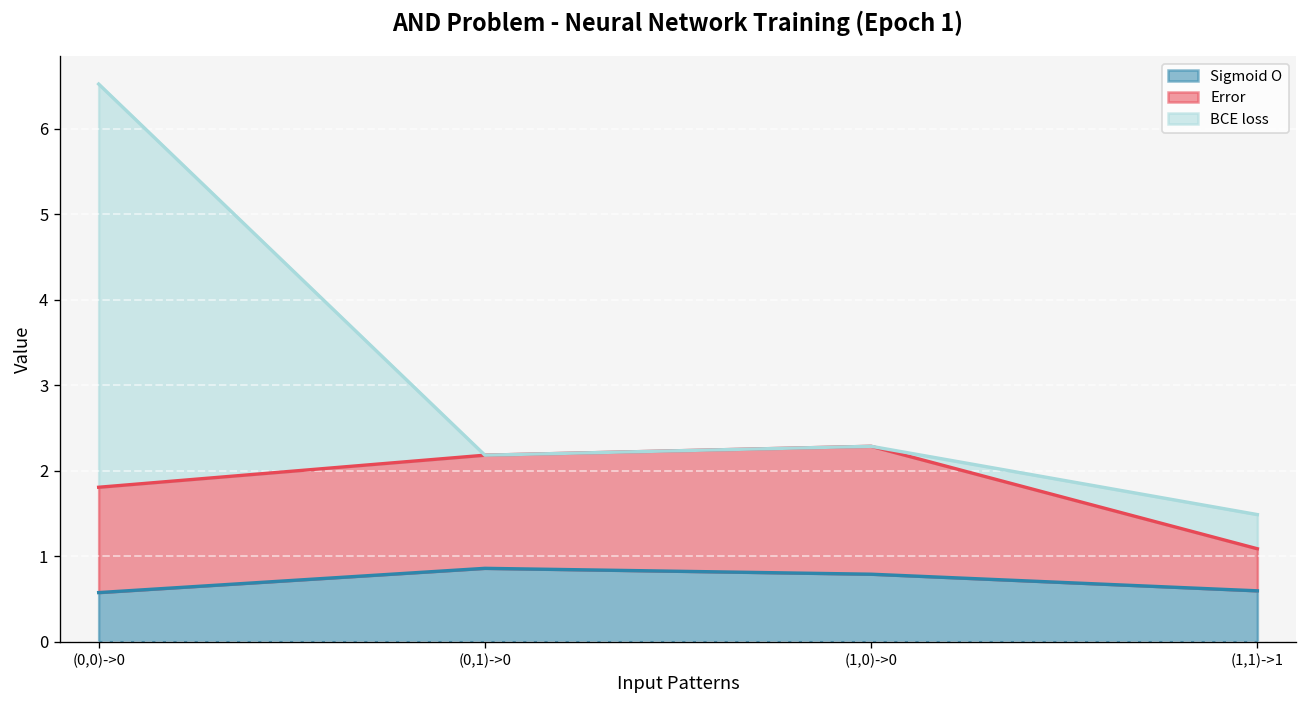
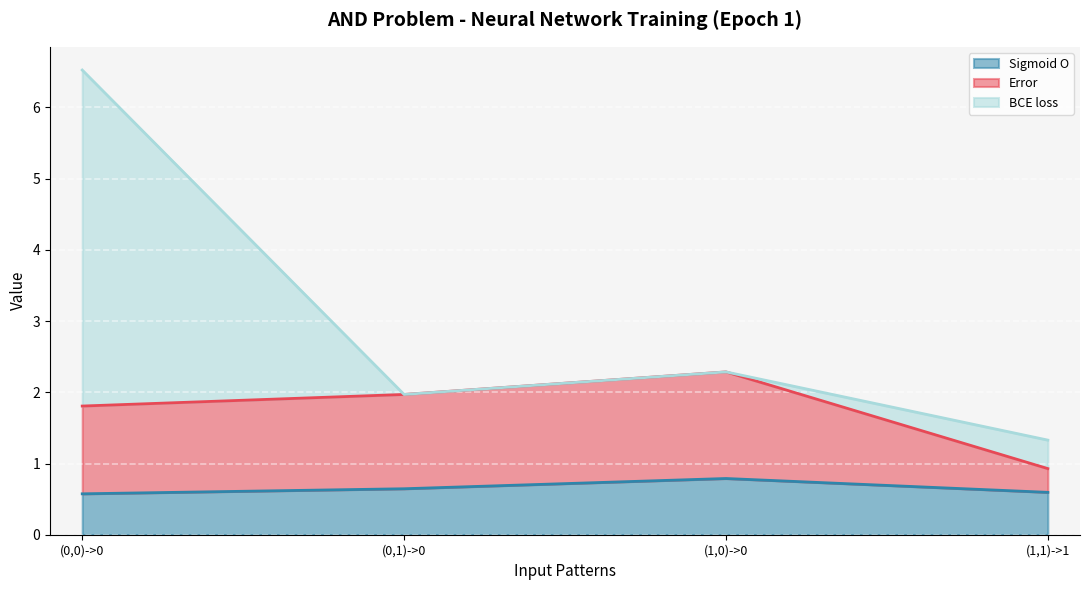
Sigmoid O, (0,1)->0: 0.9 -> 0.6
Error, (1,1)->1: 0.5 -> 0.3
